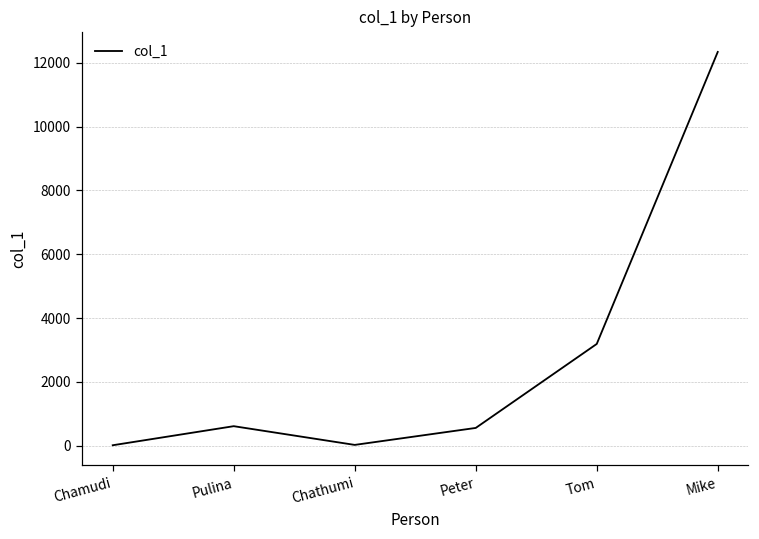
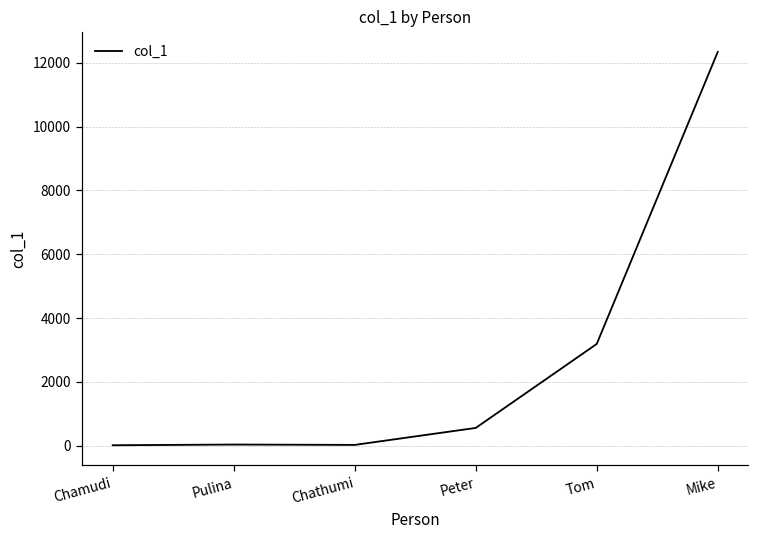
Pulina: 600 -> 0
